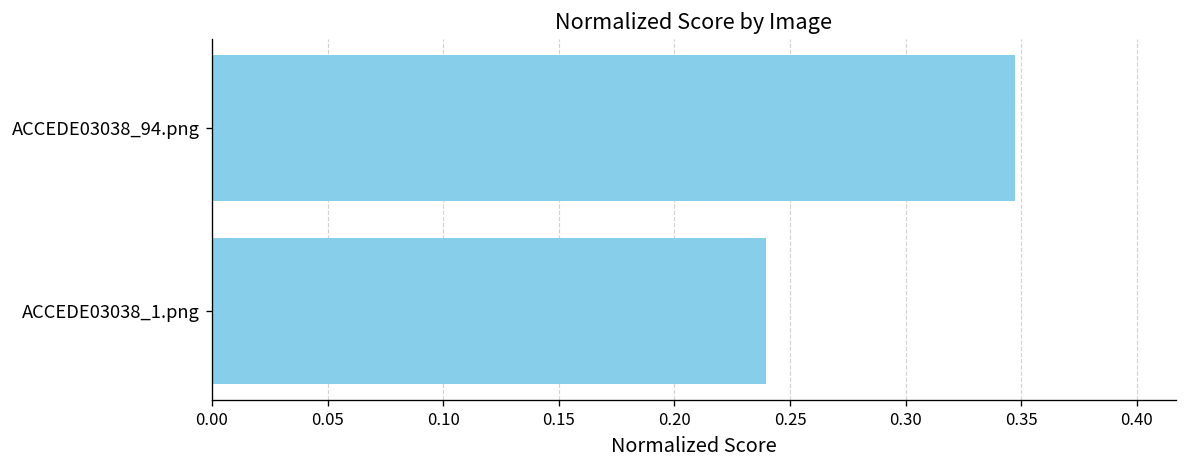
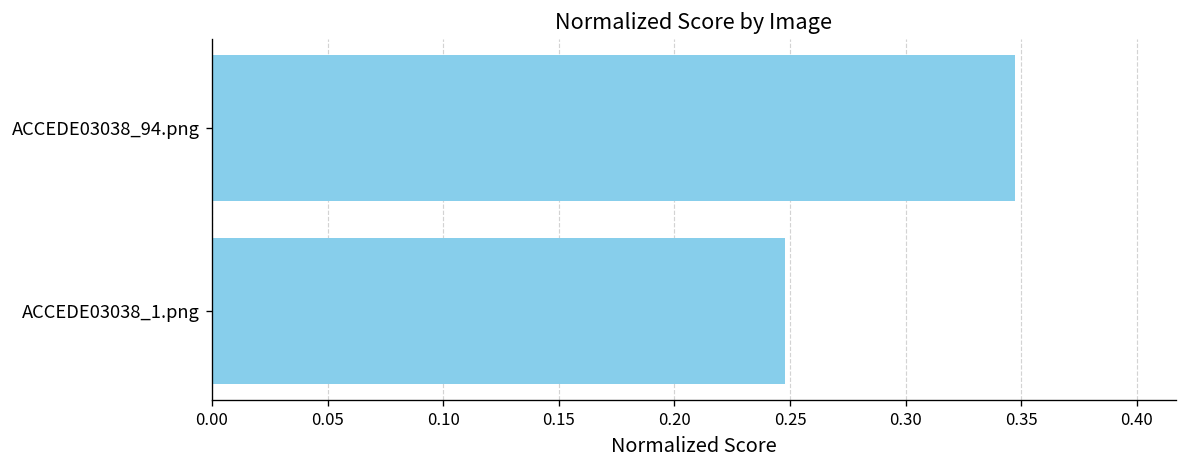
ACCEDE03038_1.png: 0.240 -> 0.248
